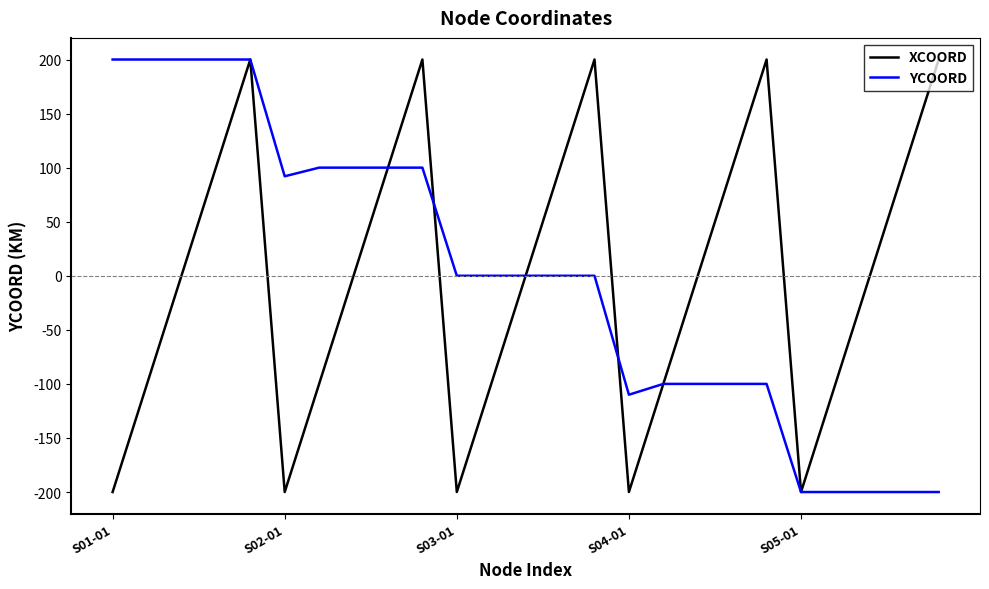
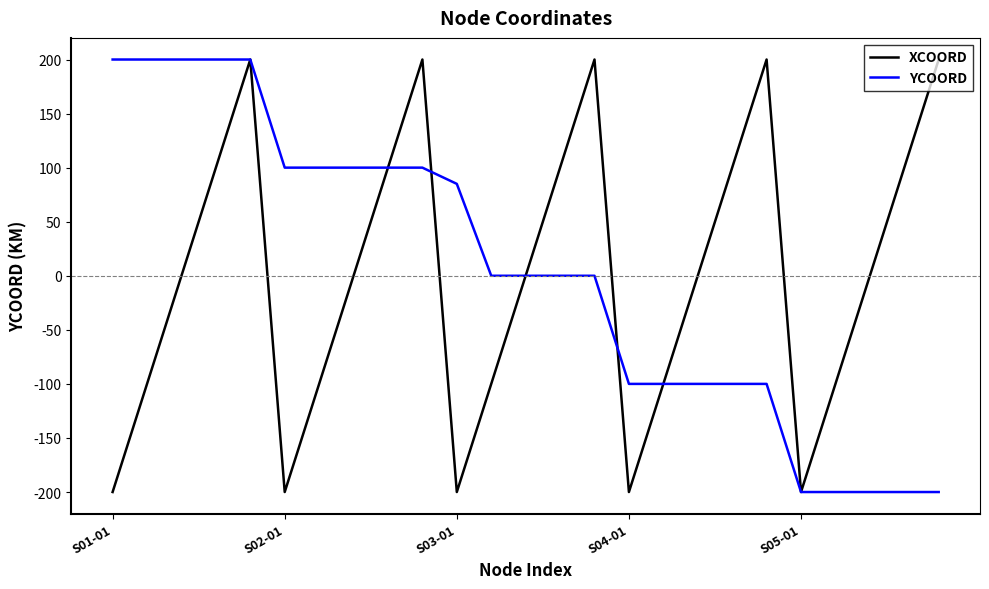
YCOORD, S02-01: 92 -> 100
YCOORD, S03-01: 0 -> 85
YCOORD, S04-01: -110 -> -100
